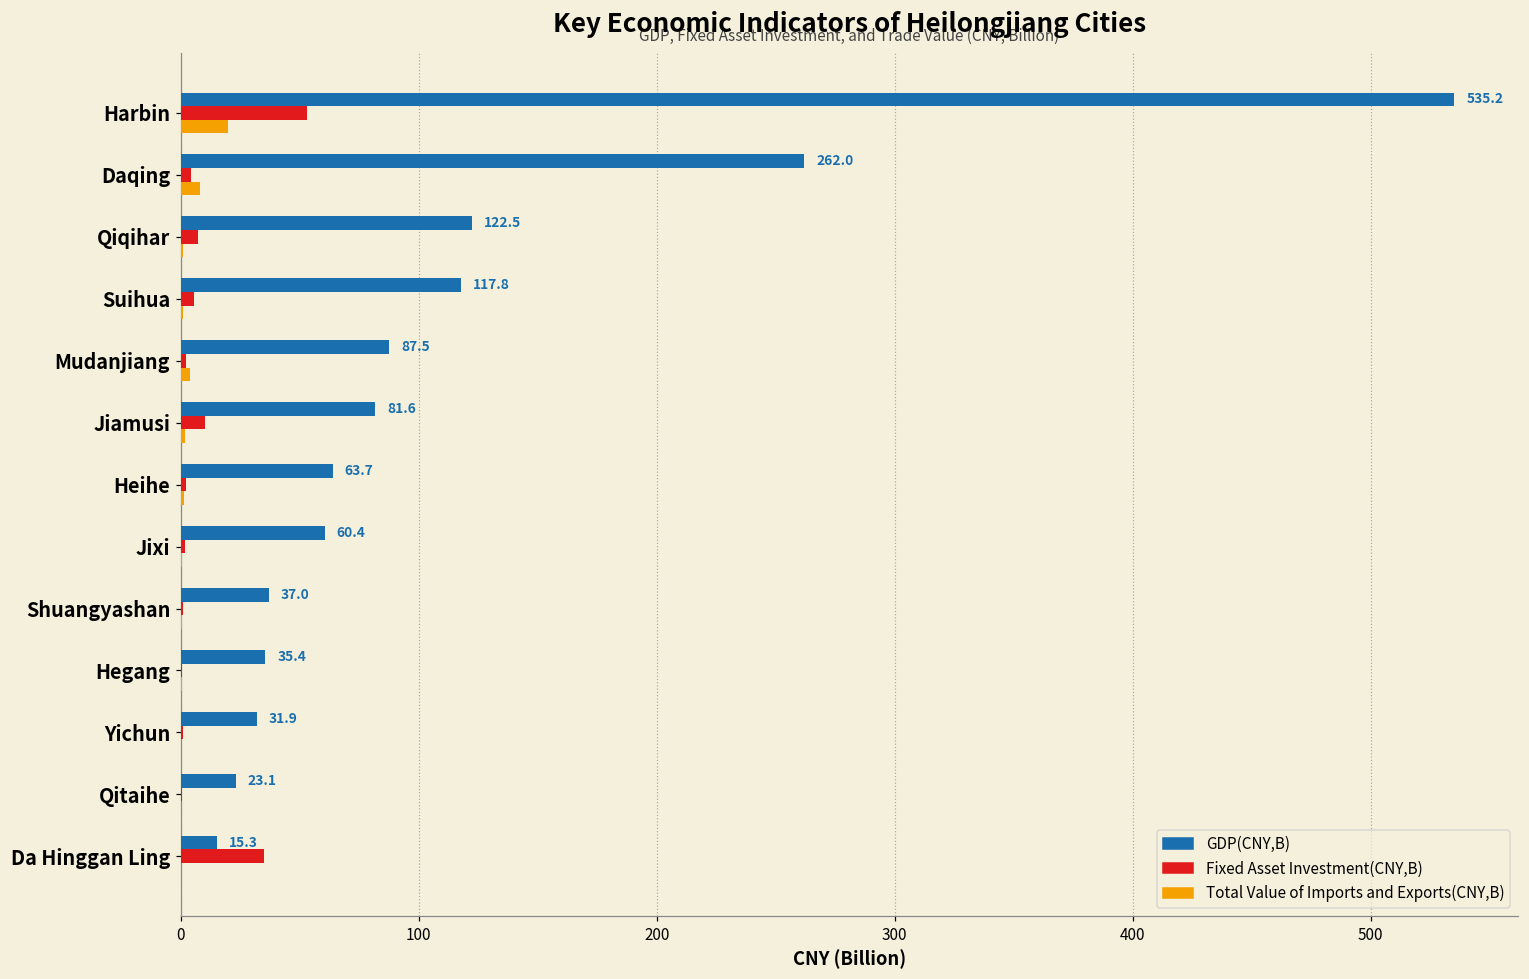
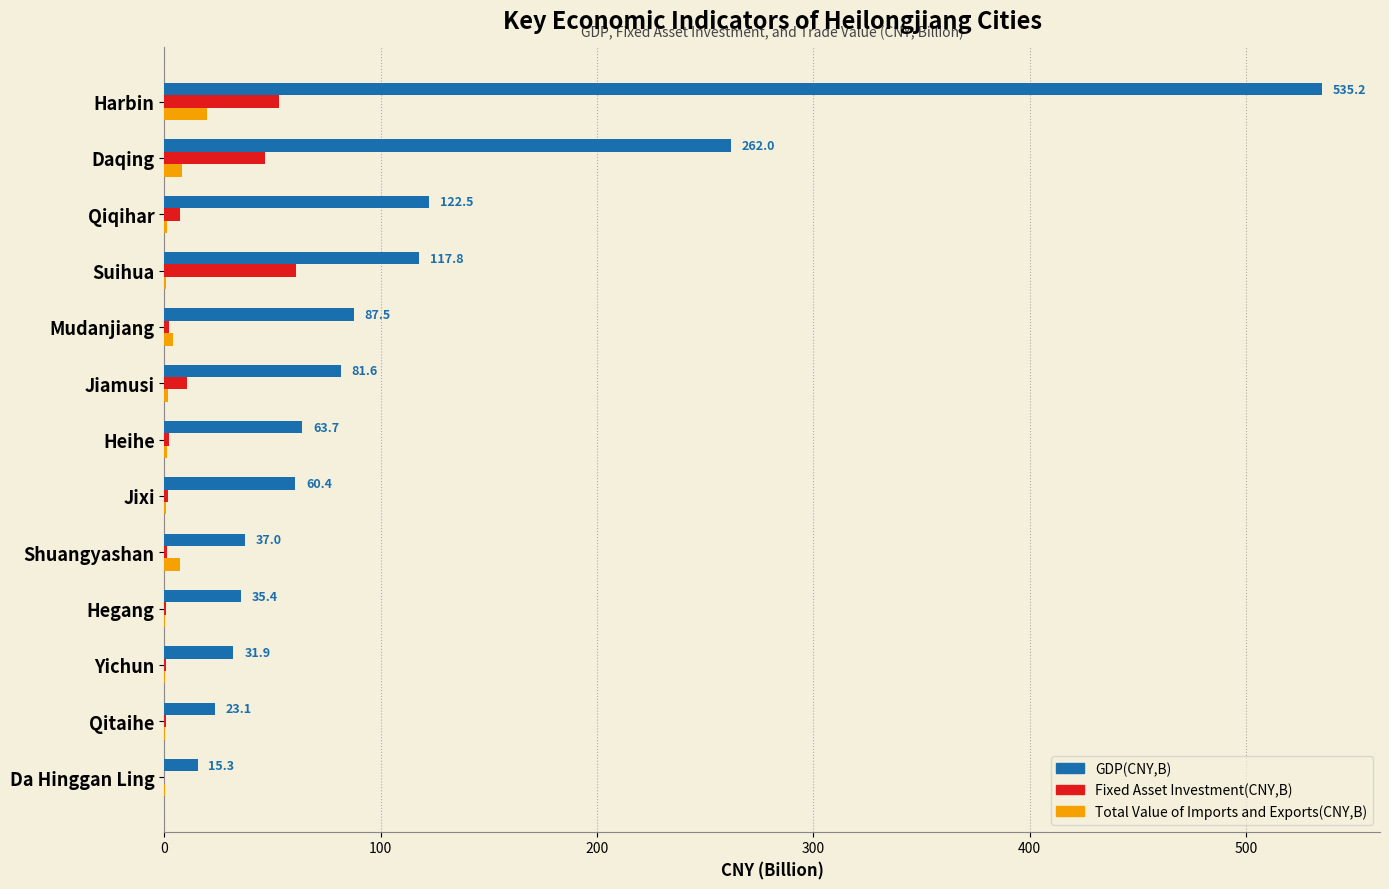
Fixed Asset Investment(CNY,B), Daqing: 4 -> 46
Fixed Asset Investment(CNY,B), Suihua: 5 -> 61
Total Value of Imports and Exports(CNY,B), Shuangyashan: 0 -> 7
Fixed Asset Investment(CNY,B), Da Hinggan Ling: 35 -> 0
